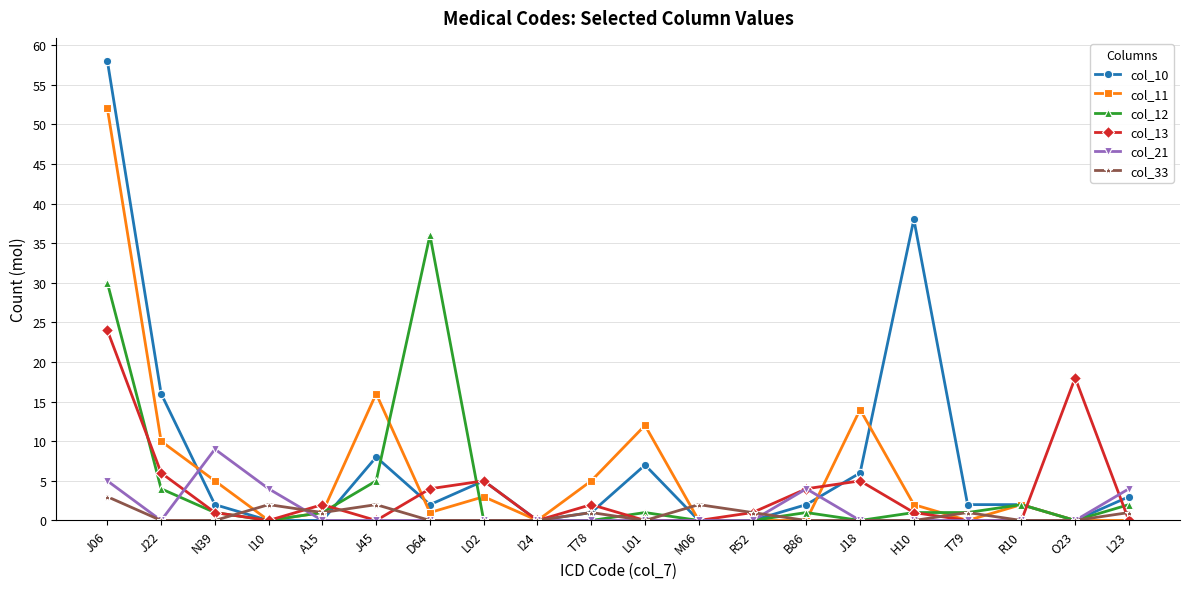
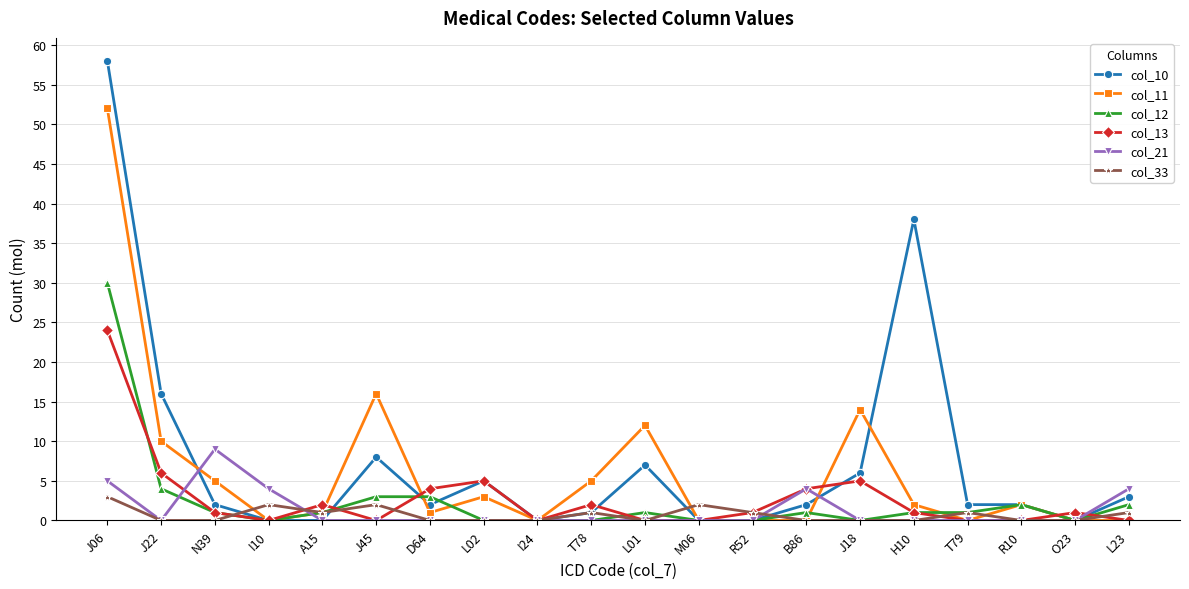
col_12, J45: 5 -> 3
col_12, D64: 36 -> 3
col_13, O23: 18 -> 1
